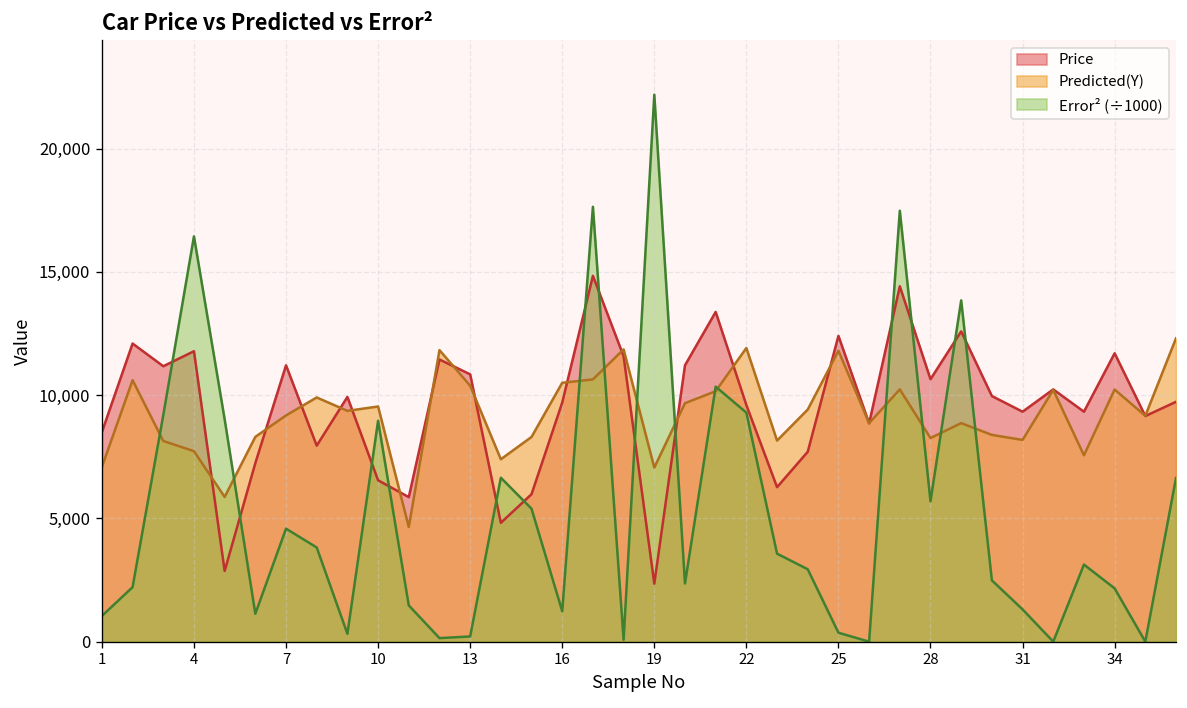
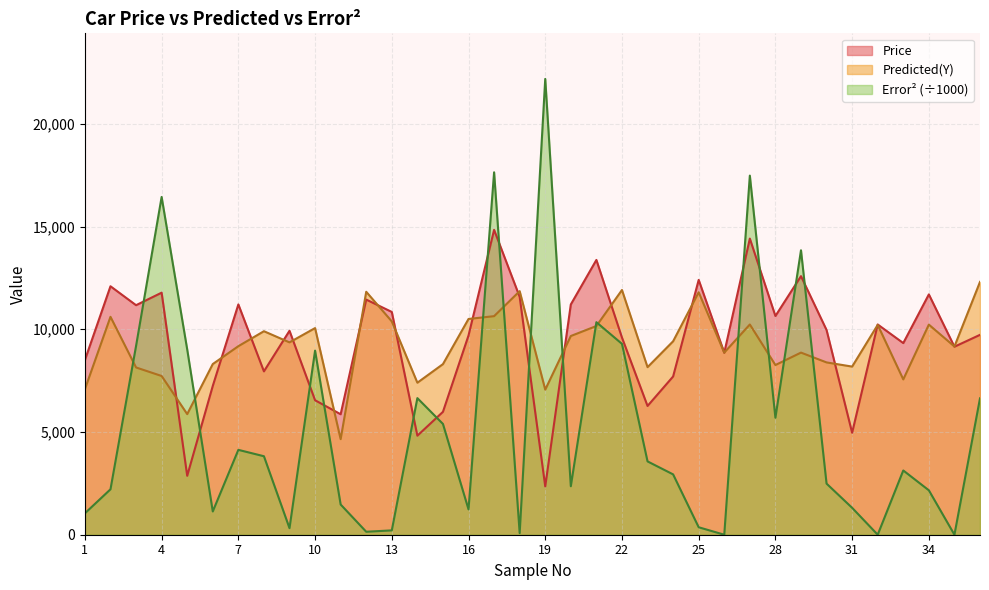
Error² (÷1000), 7: 4,600 -> 4,100
Predicted(Y), 10: 9,500 -> 10,100
Price, 31: 9,300 -> 5,000
